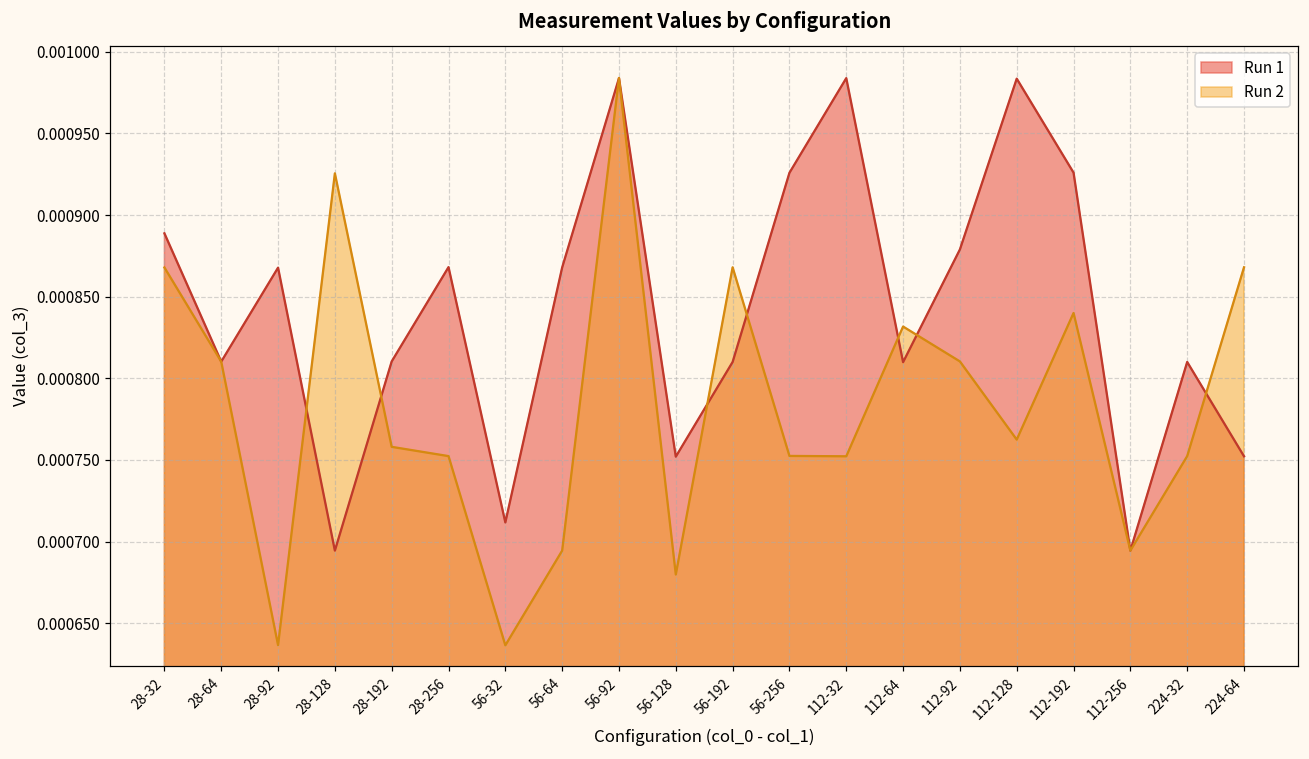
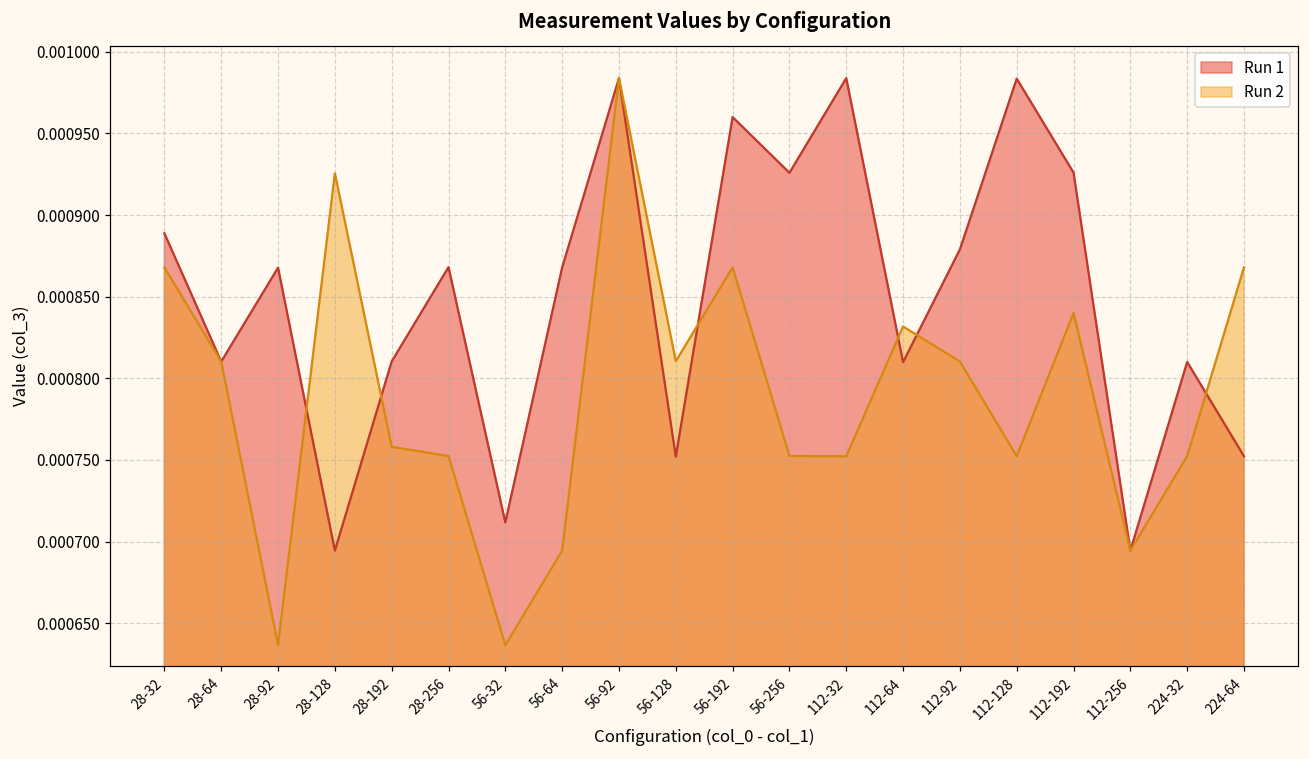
Run 2, 56-128: 0.000680 -> 0.000810
Run 1, 56-192: 0.00081 -> 0.00096
Run 2, 112-128: 0.000762 -> 0.000752
